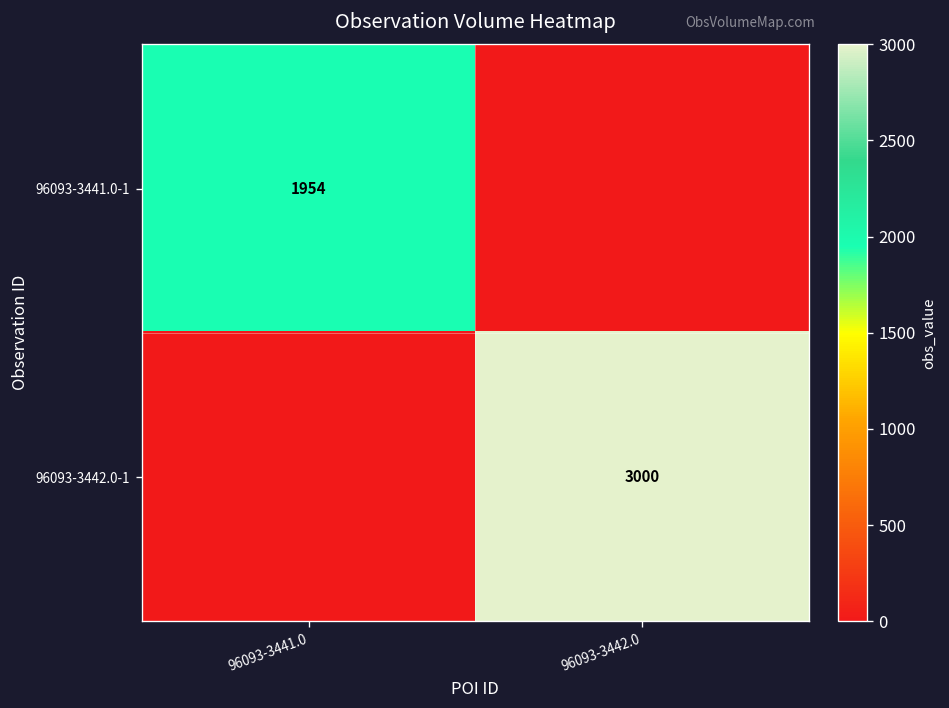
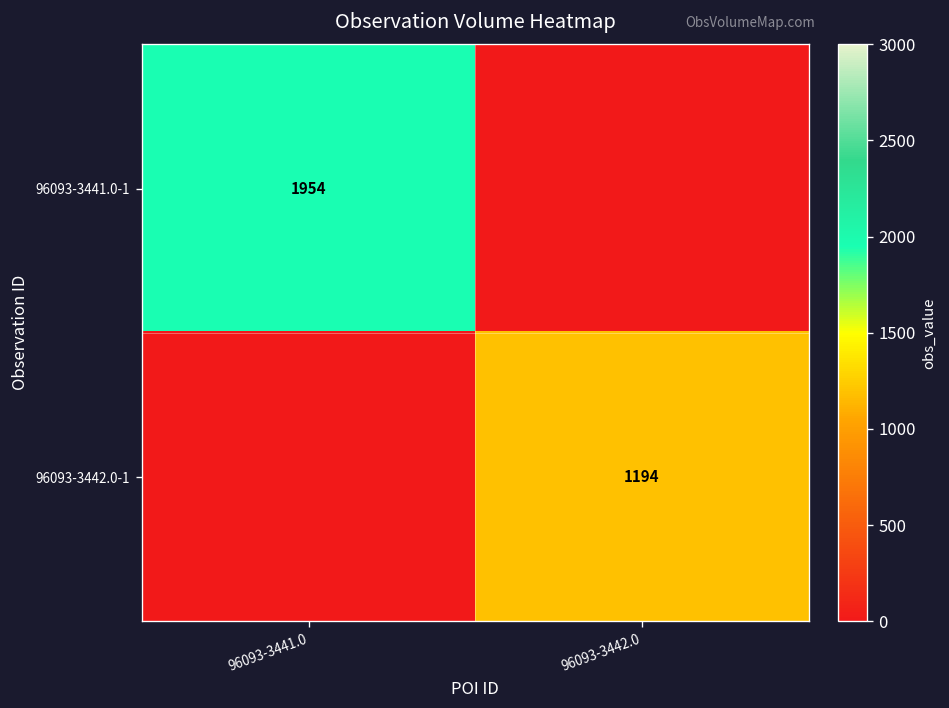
96093-3442.0-1, 96093-3442.0: 3000 -> 1194
